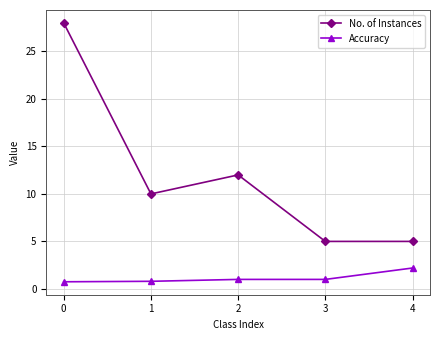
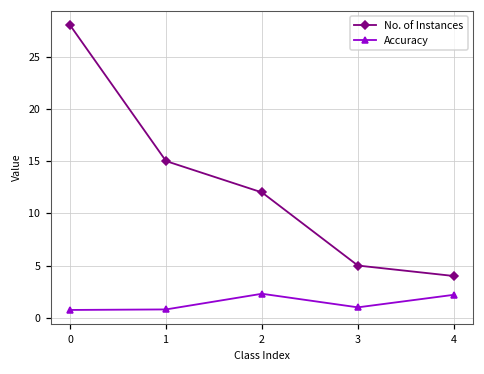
No. of Instances, 1: 10 -> 15
Accuracy, 2: 1 -> 2
No. of Instances, 4: 5 -> 4
